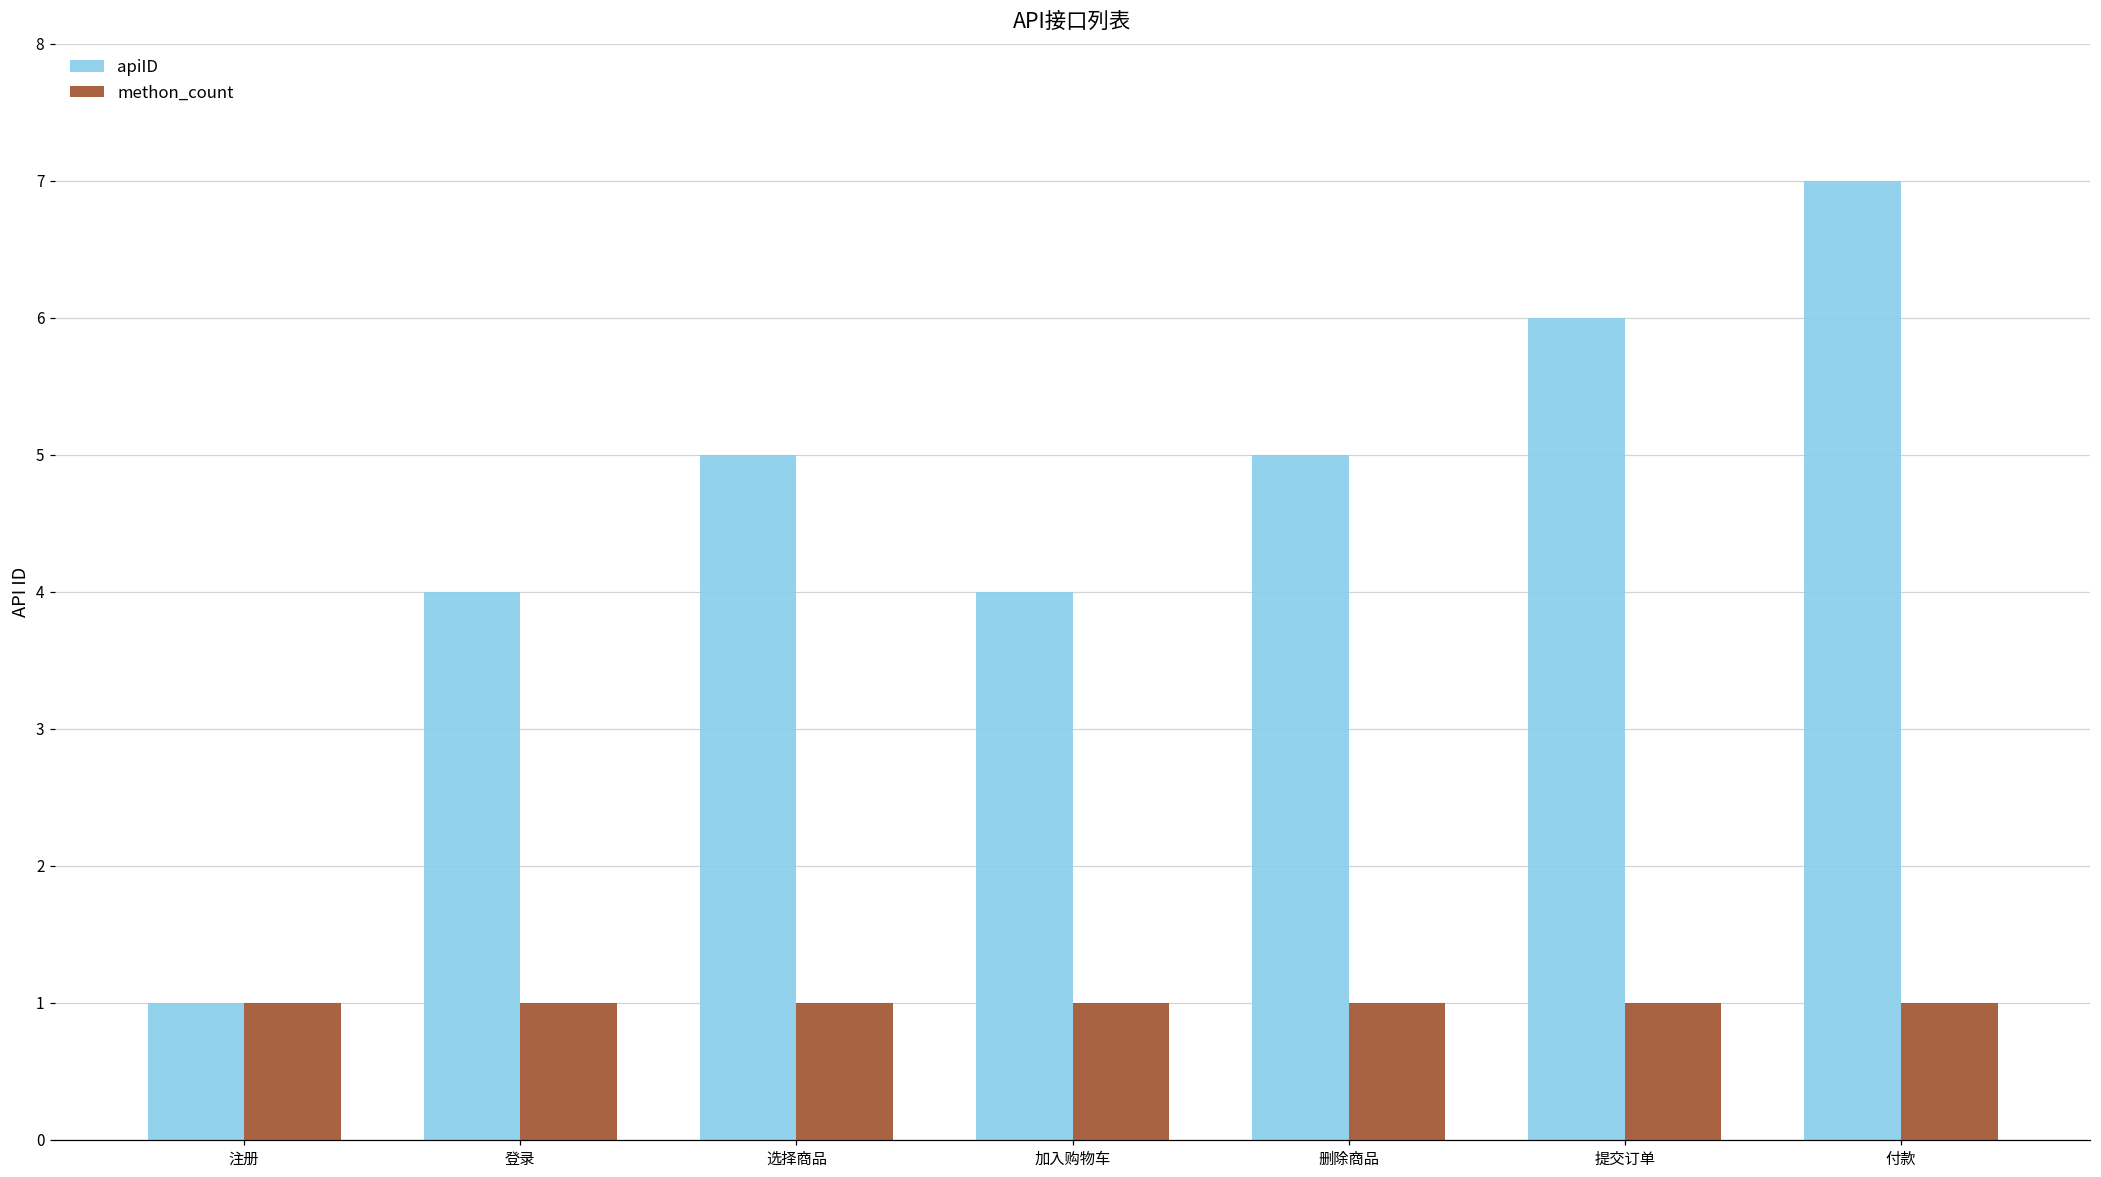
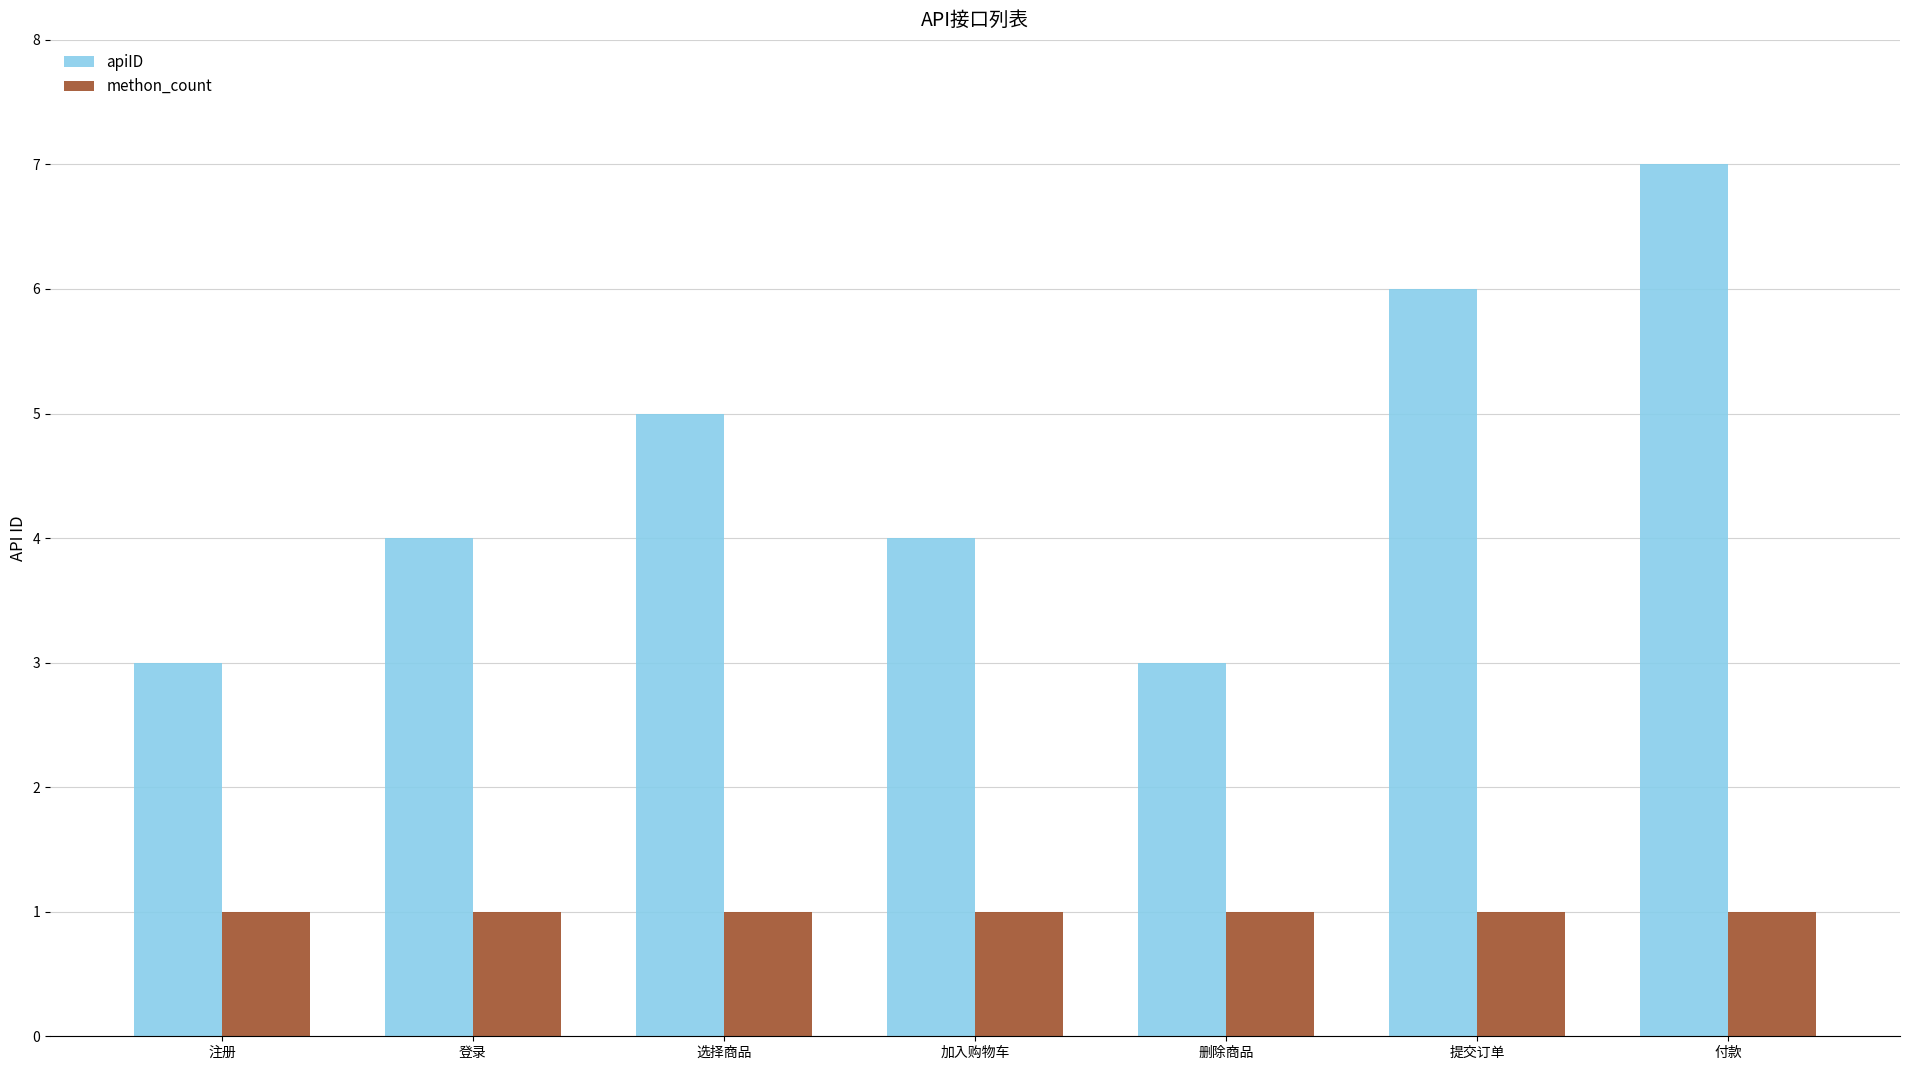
apiID, 注册: 1 -> 3
apiID, 删除商品: 5 -> 3
